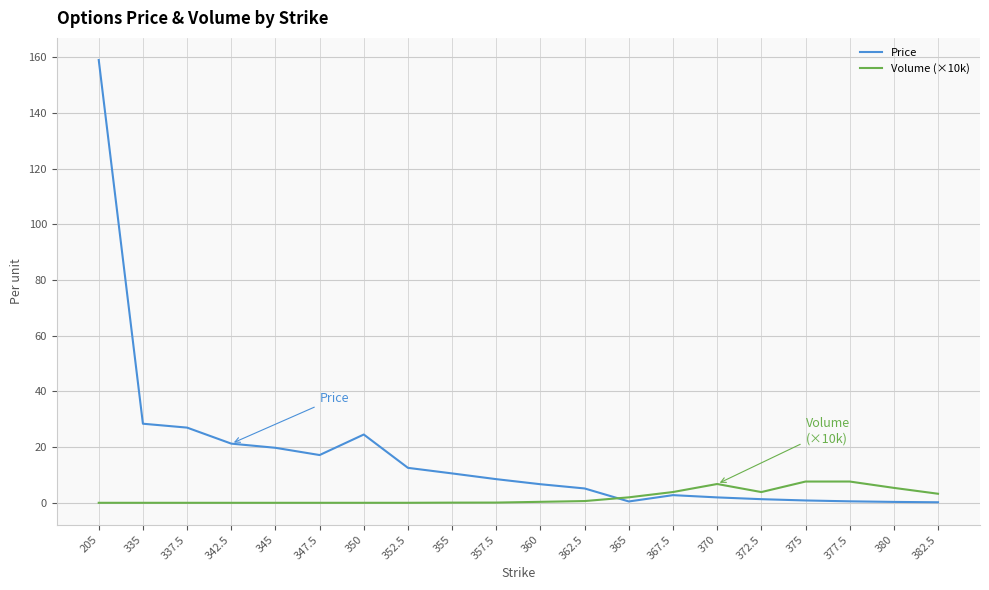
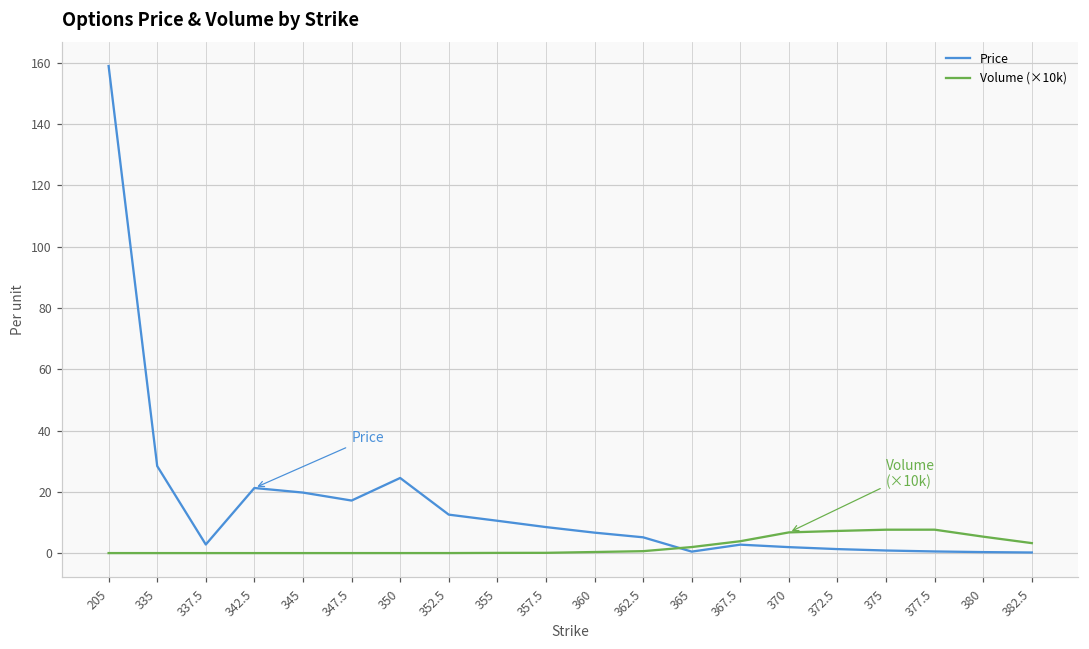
Price, 337.5: 27 -> 3
Volume (×10k), 372.5: 4 -> 7
